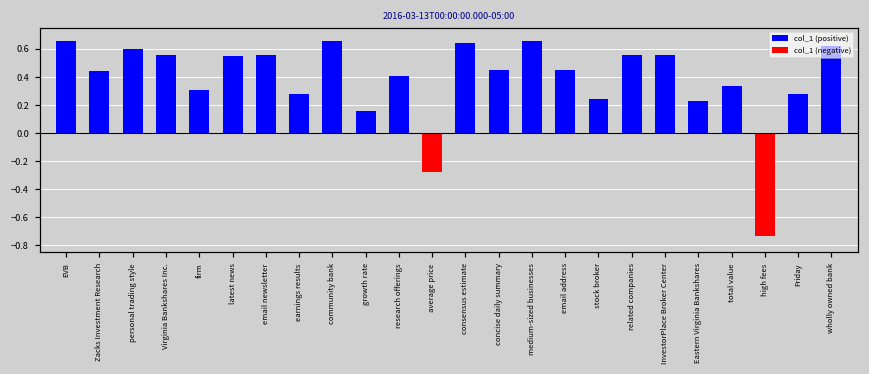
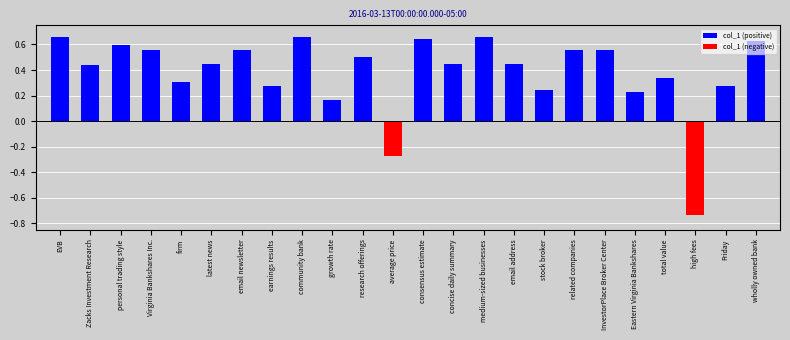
col_1 (positive), latest news: 0.55 -> 0.45
col_1 (positive), research offerings: 0.41 -> 0.50
